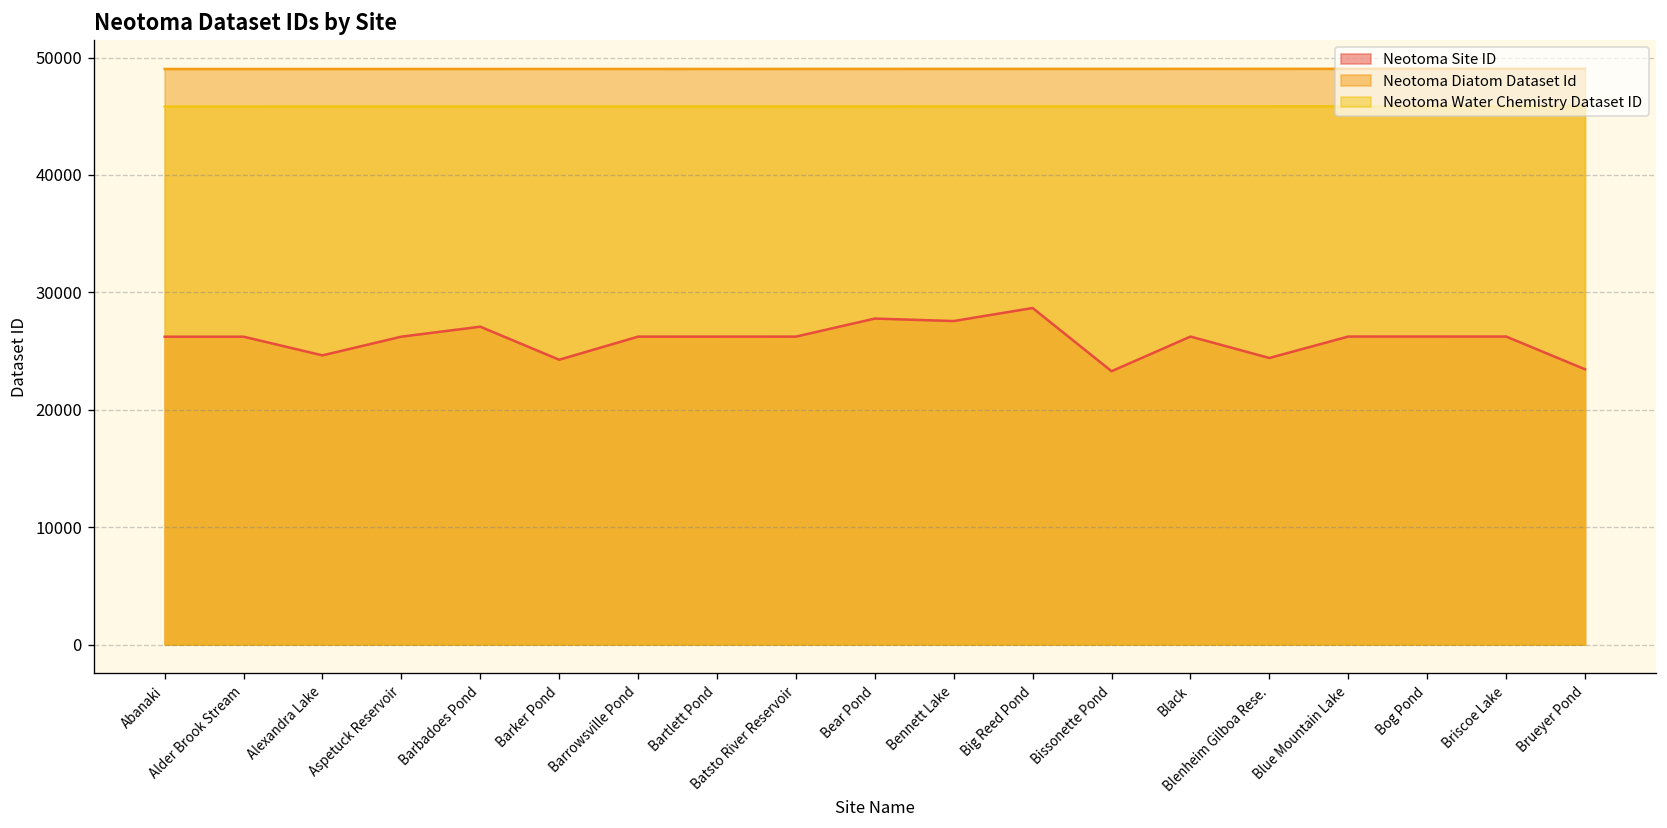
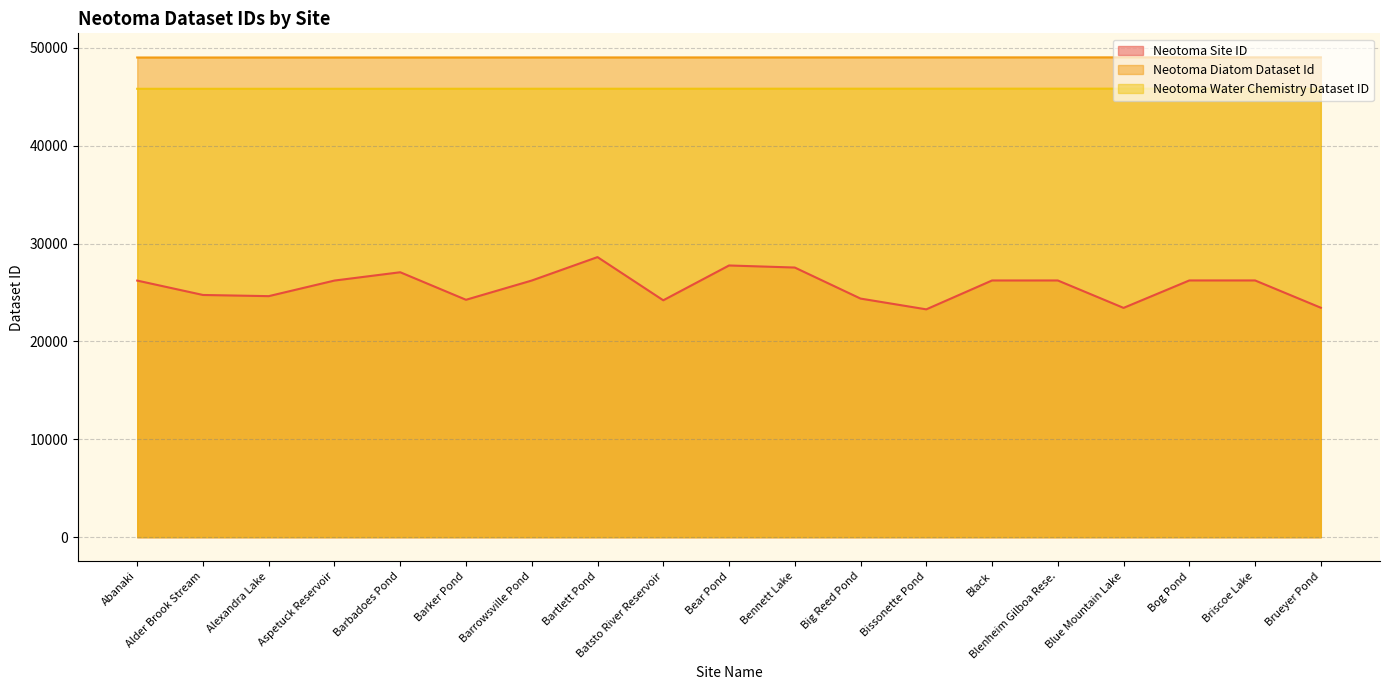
Neotoma Site ID, Alder Brook Stream: 26000 -> 25000
Neotoma Site ID, Bartlett Pond: 26000 -> 29000
Neotoma Site ID, Batsto River Reservoir: 26000 -> 24000
Neotoma Site ID, Big Reed Pond: 29000 -> 24000
Neotoma Site ID, Blenheim Gilboa Rese.: 24000 -> 26000
Neotoma Site ID, Blue Mountain Lake: 26000 -> 23000
